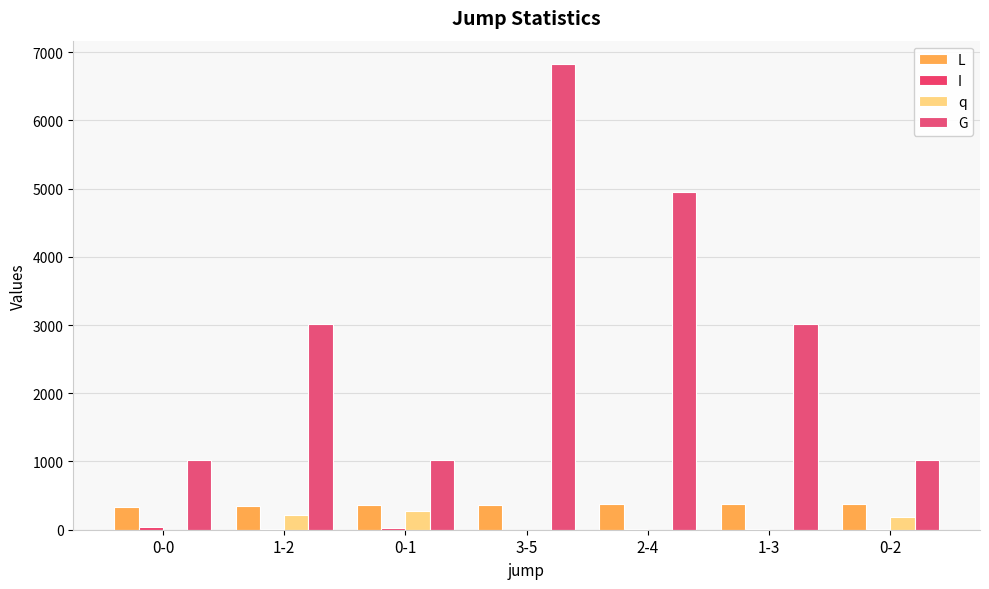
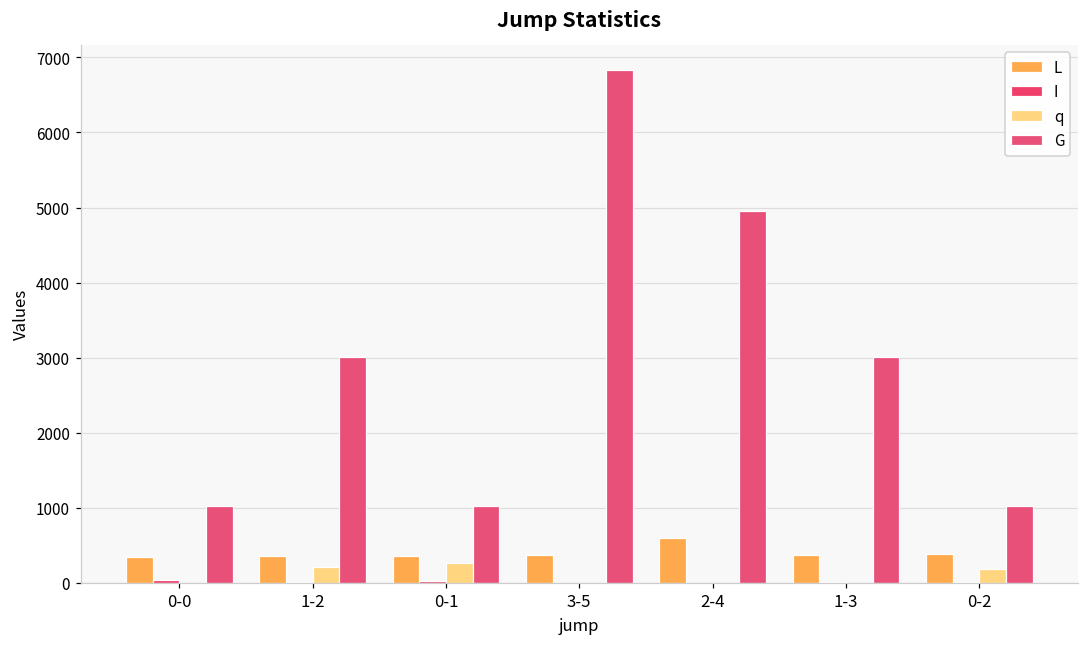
L, 2-4: 400 -> 600
